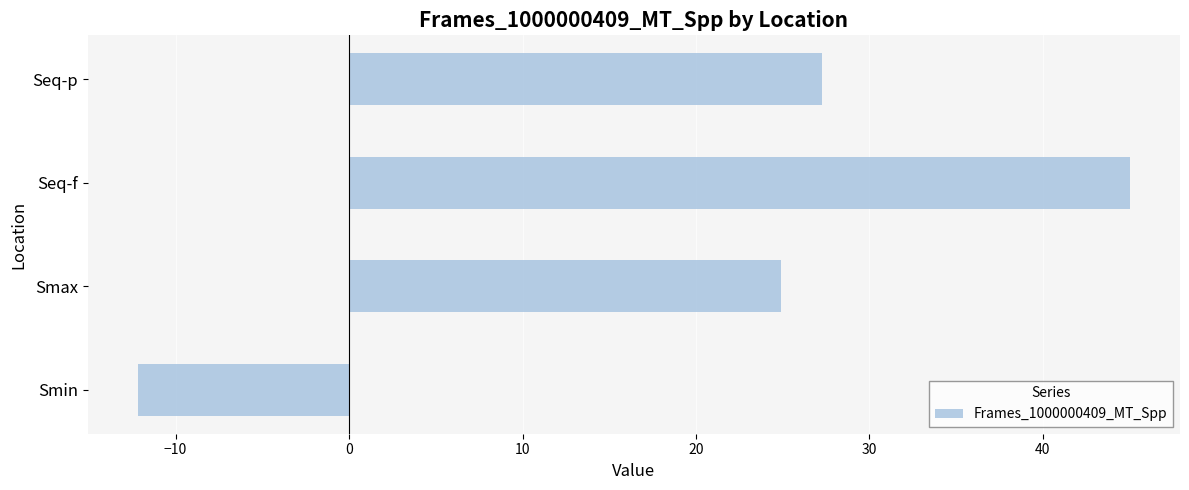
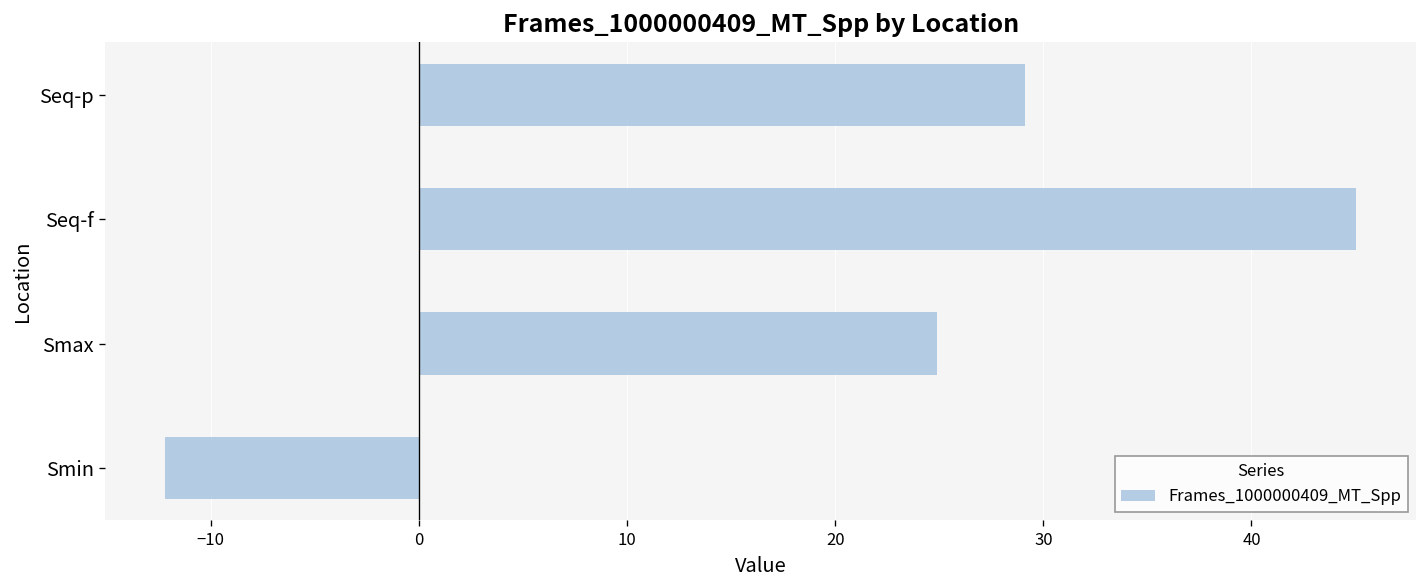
Seq-p: 27.3 -> 29.1
